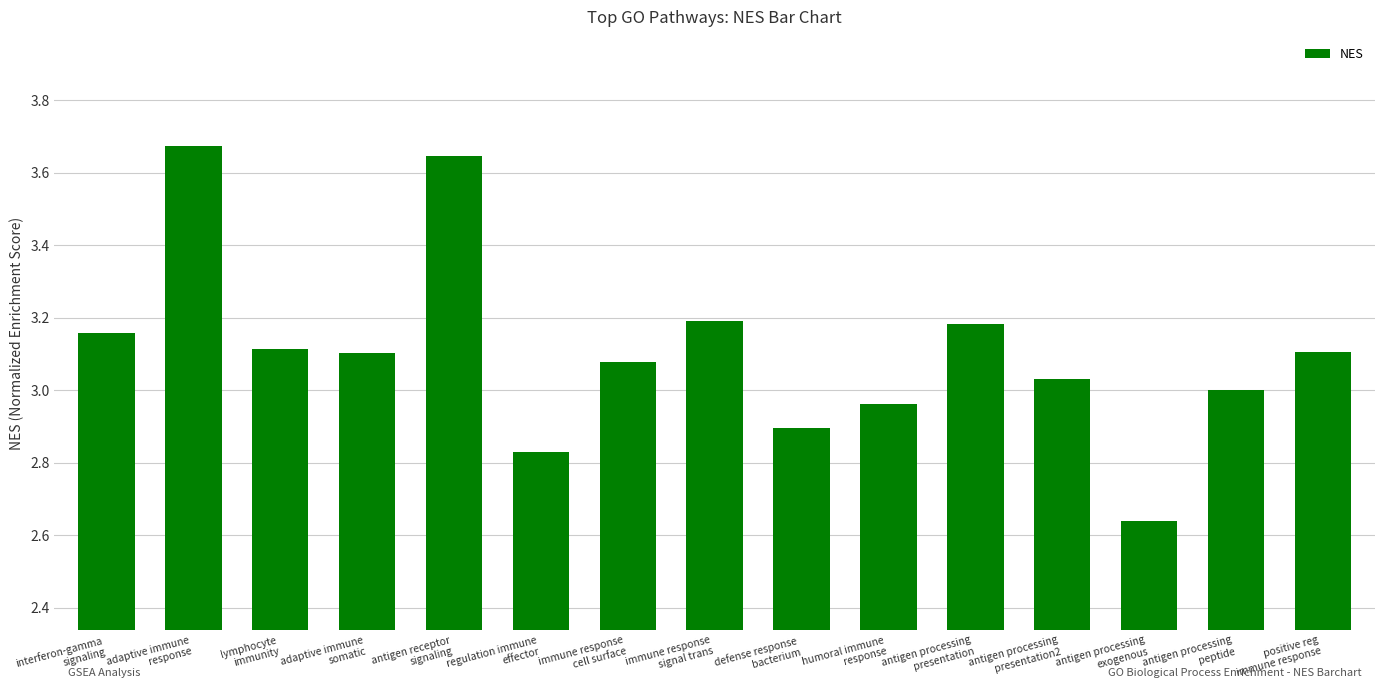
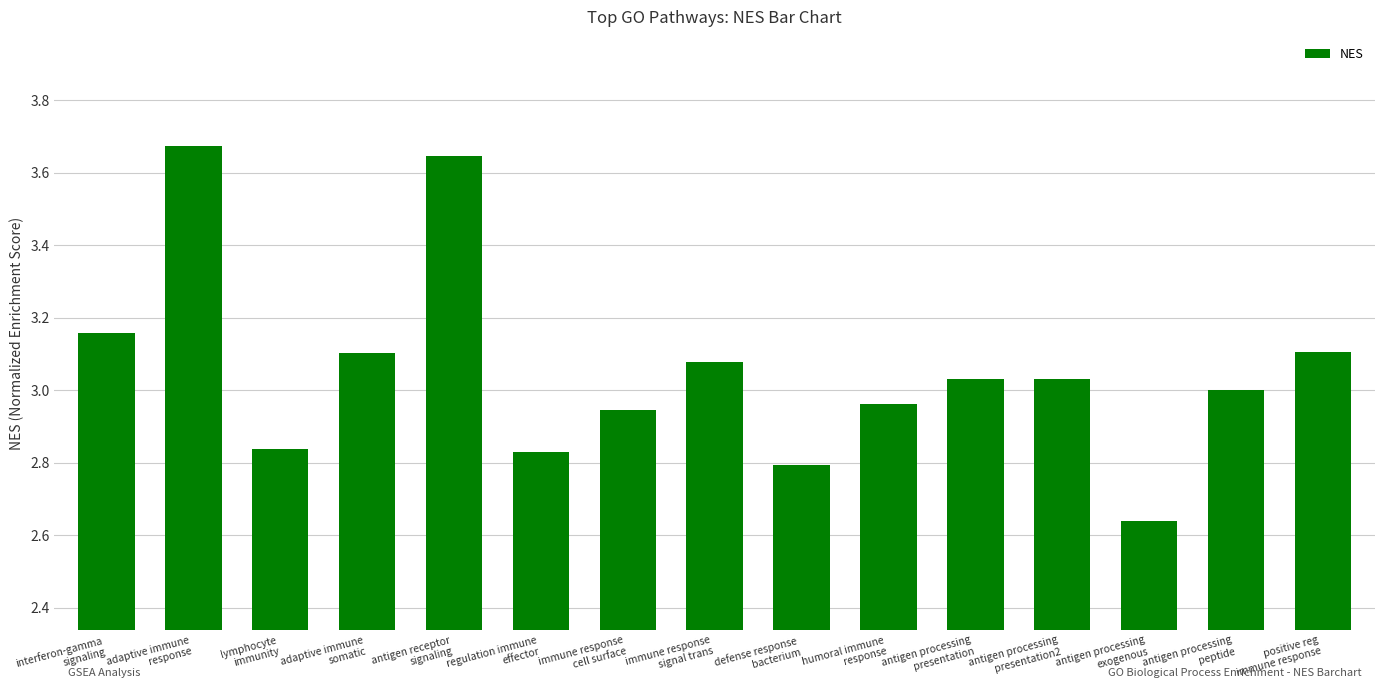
lymphocyte immunity: 3.11 -> 2.84
immune response cell surface: 3.08 -> 2.95
immune response signal trans: 3.19 -> 3.08
defense response bacterium: 2.90 -> 2.79
antigen processing presentation: 3.18 -> 3.03
